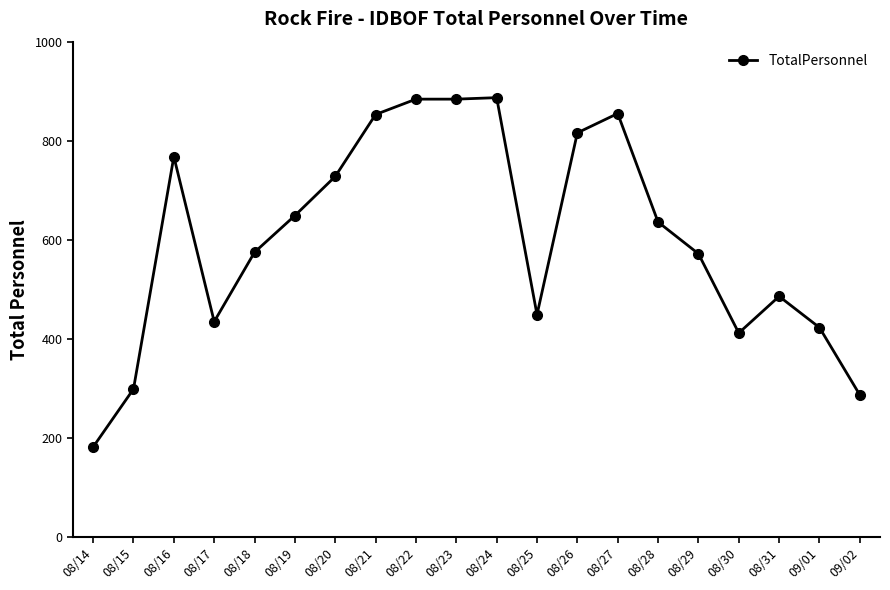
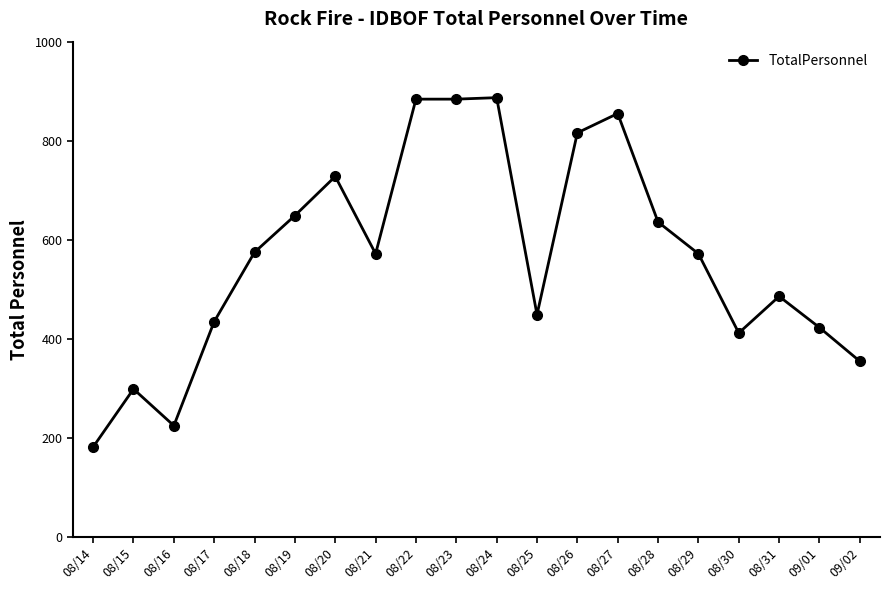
08/16: 770 -> 230
08/21: 850 -> 570
09/02: 290 -> 360
